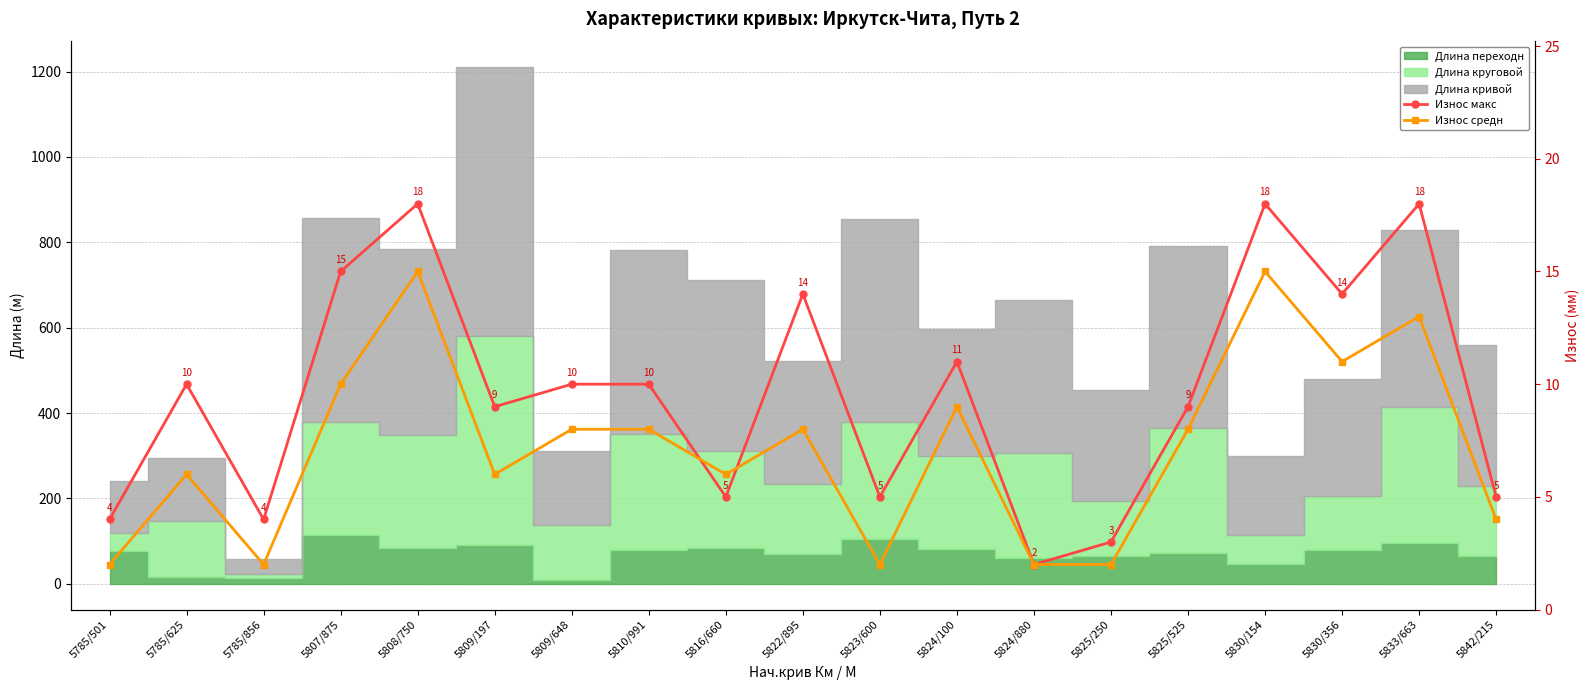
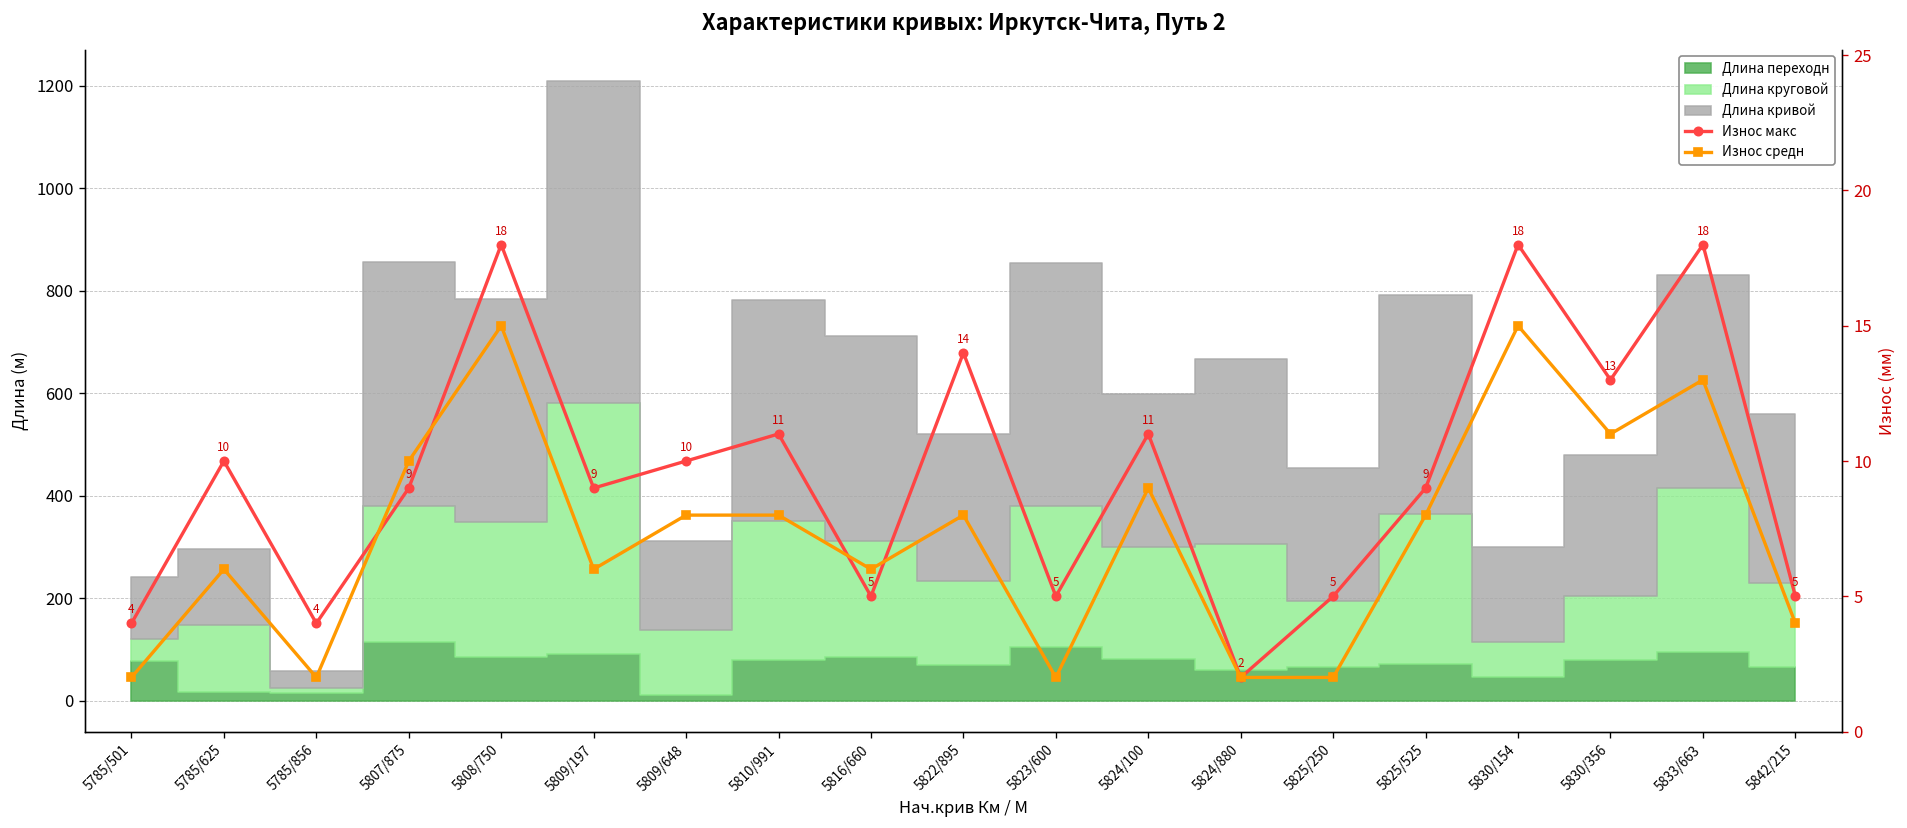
Износ макс, 5807/875: 15 -> 9
Износ макс, 5810/991: 10 -> 11
Износ макс, 5825/250: 3 -> 5
Износ макс, 5830/356: 14 -> 13
